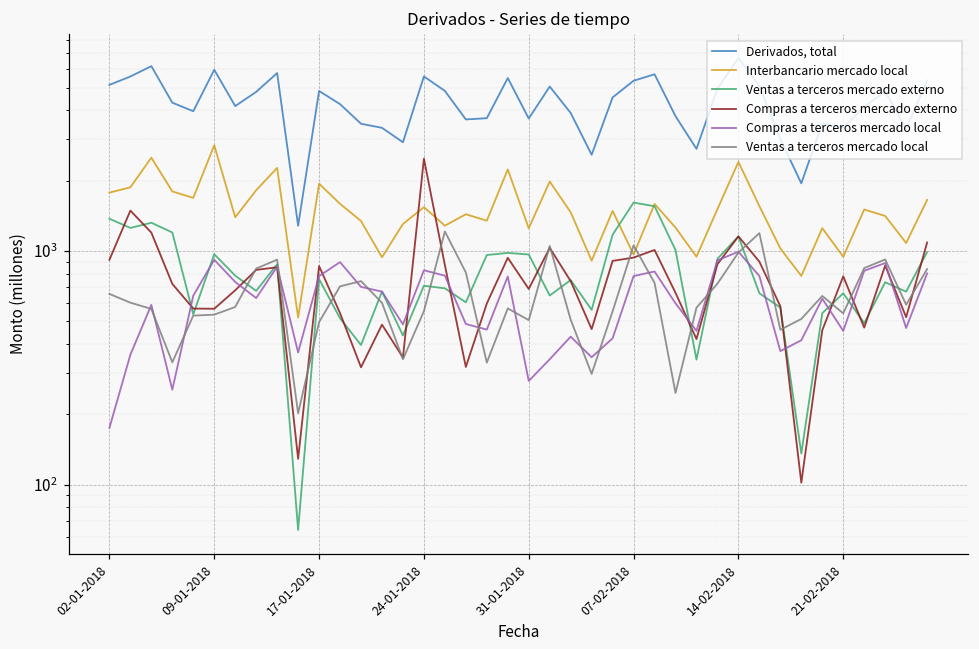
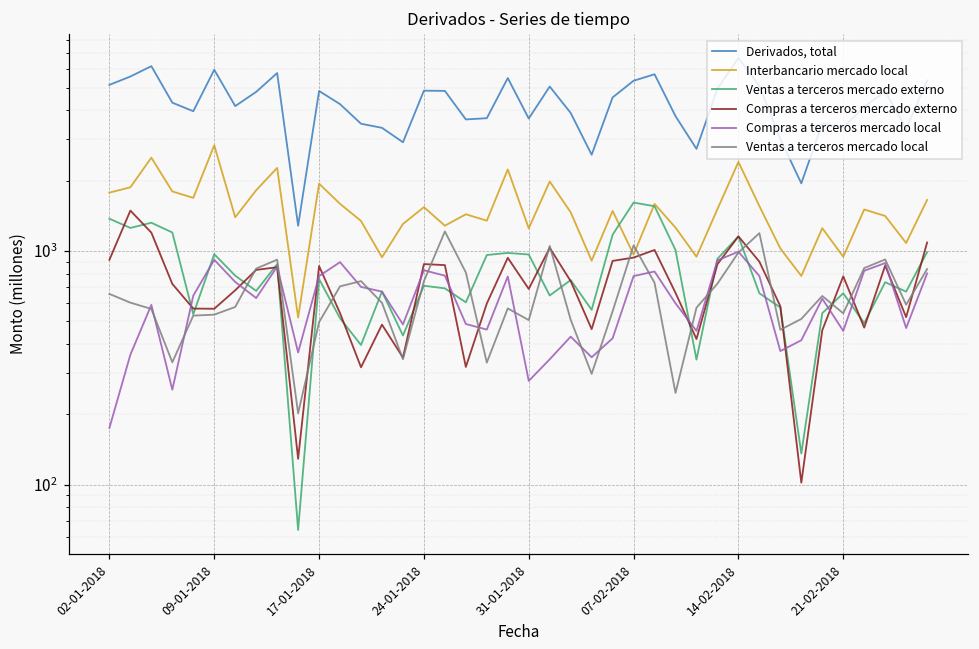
Derivados, total, 24-01-2018: 5600 -> 4900
Compras a terceros mercado externo, 24-01-2018: 2500 -> 880
Ventas a terceros mercado local, 24-01-2018: 550 -> 740
